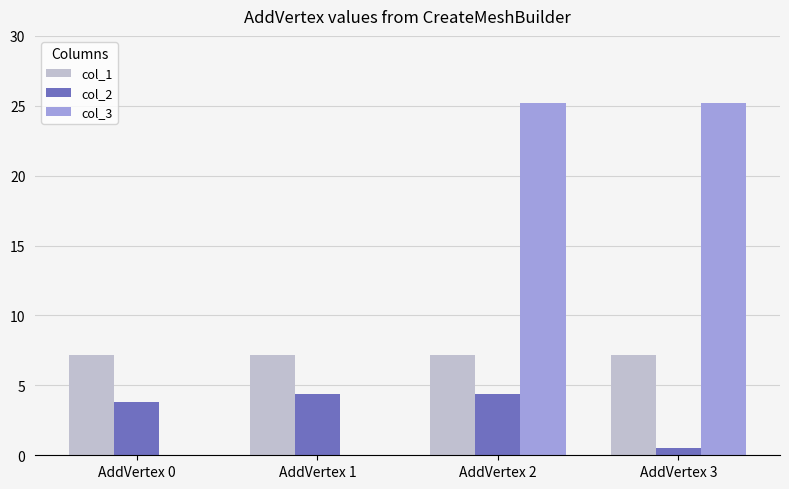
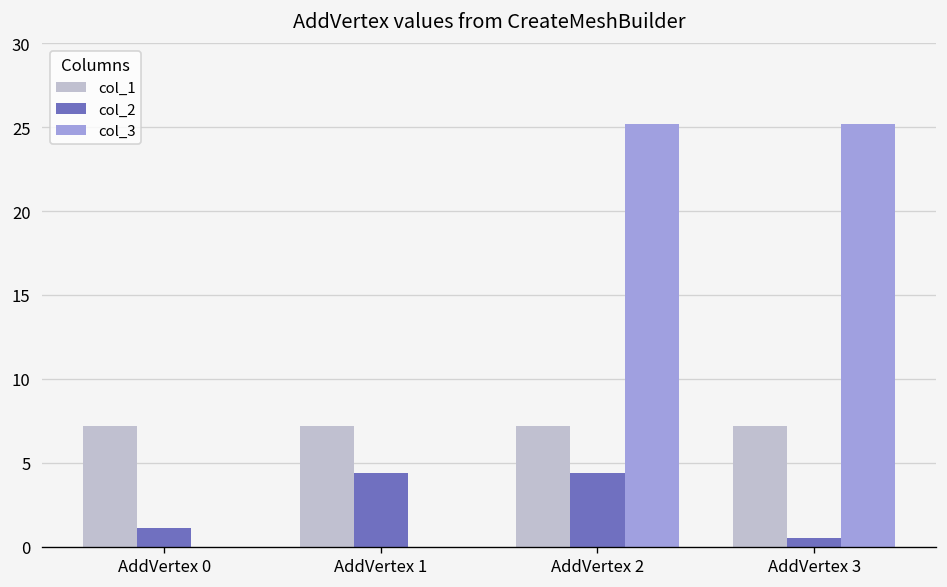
col_2, AddVertex 0: 3.8 -> 1.1
